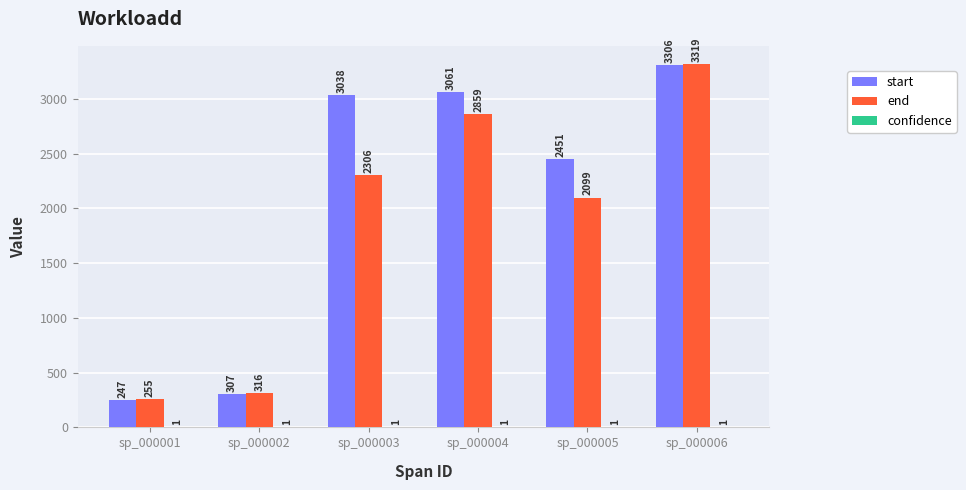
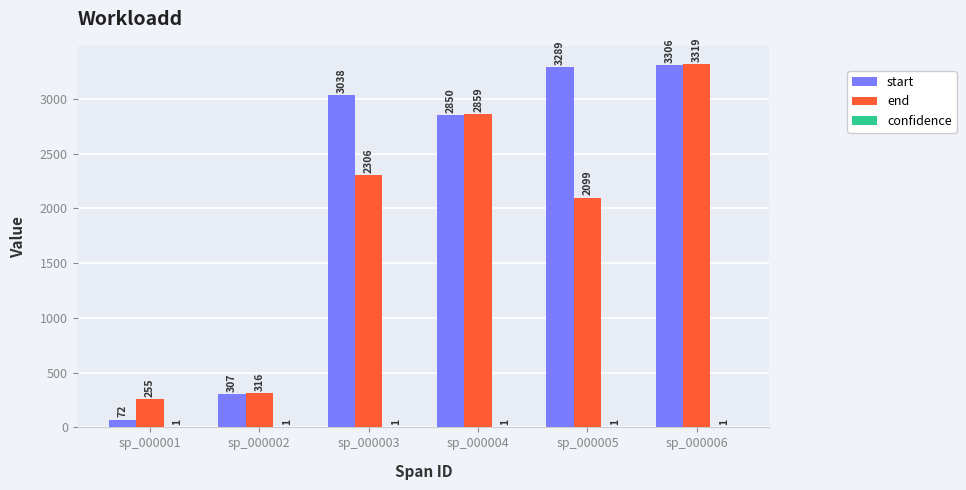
start, sp_000001: 247 -> 72
start, sp_000004: 3061 -> 2850
start, sp_000005: 2451 -> 3289
